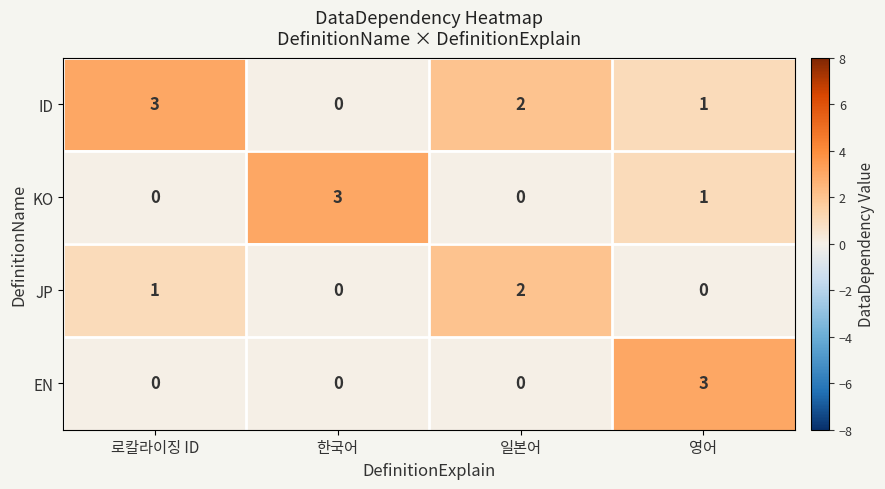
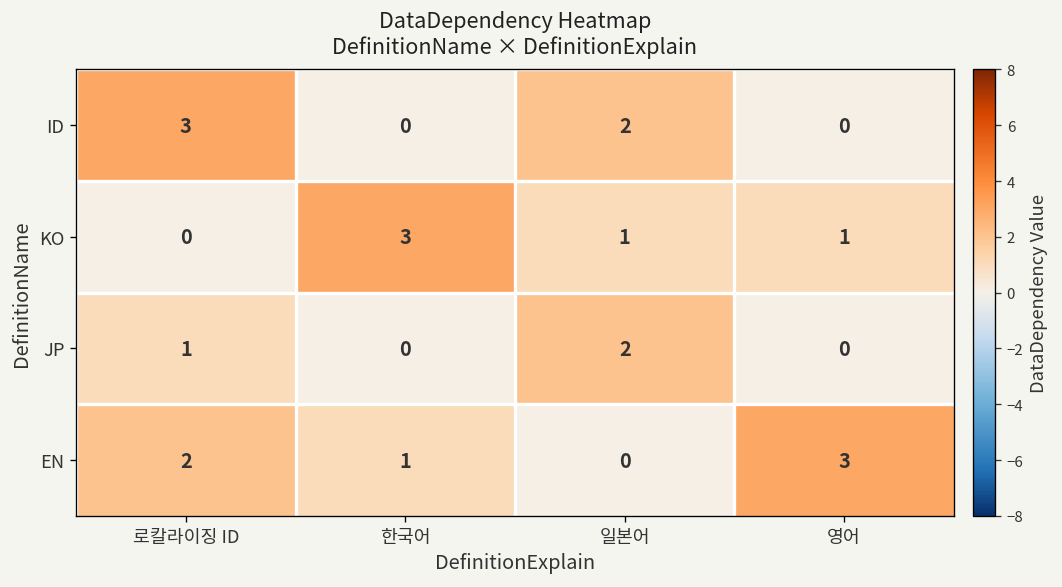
ID, 영어: 1 -> 0
KO, 일본어: 0 -> 1
EN, 로칼라이징 ID: 0 -> 2
EN, 한국어: 0 -> 1
